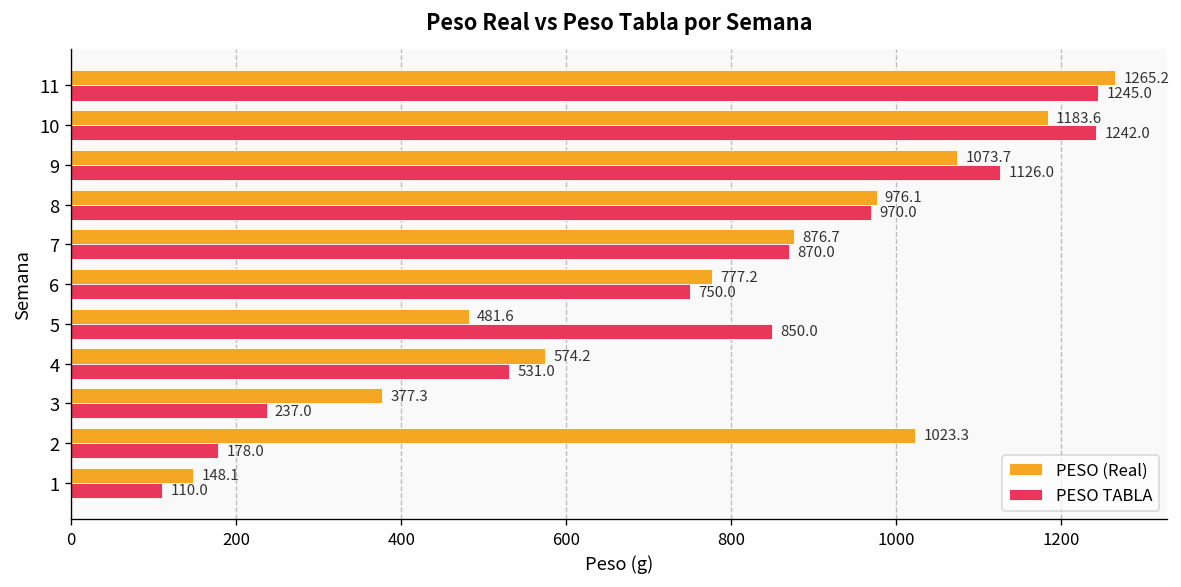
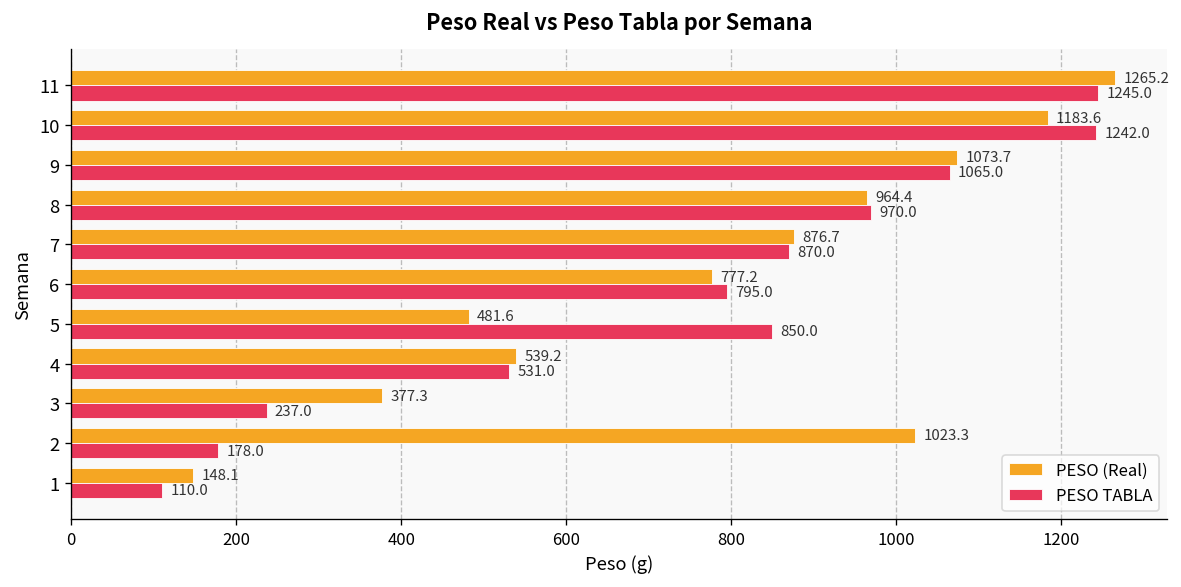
PESO TABLA, 9: 1126.0 -> 1065.0
PESO (Real), 8: 976.1 -> 964.4
PESO TABLA, 6: 750.0 -> 795.0
PESO (Real), 4: 574.2 -> 539.2
